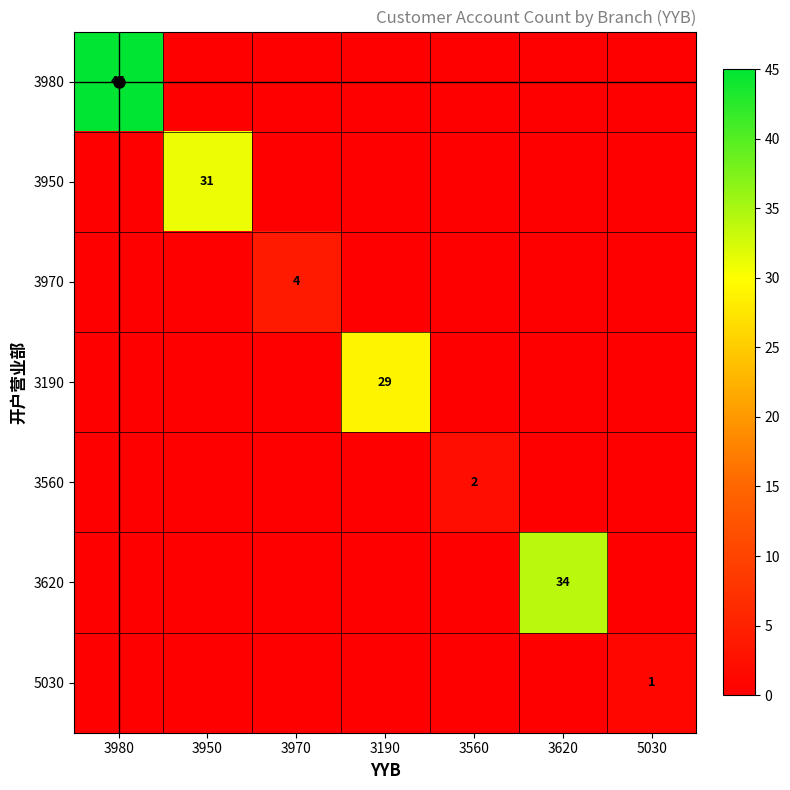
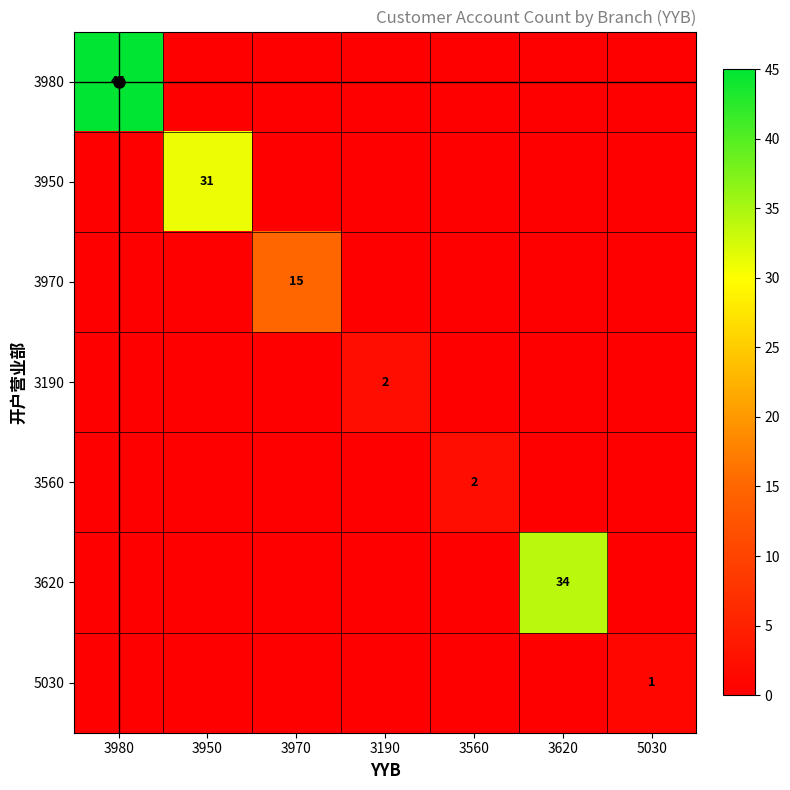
3970, 3970: 4 -> 15
3190, 3190: 29 -> 2
